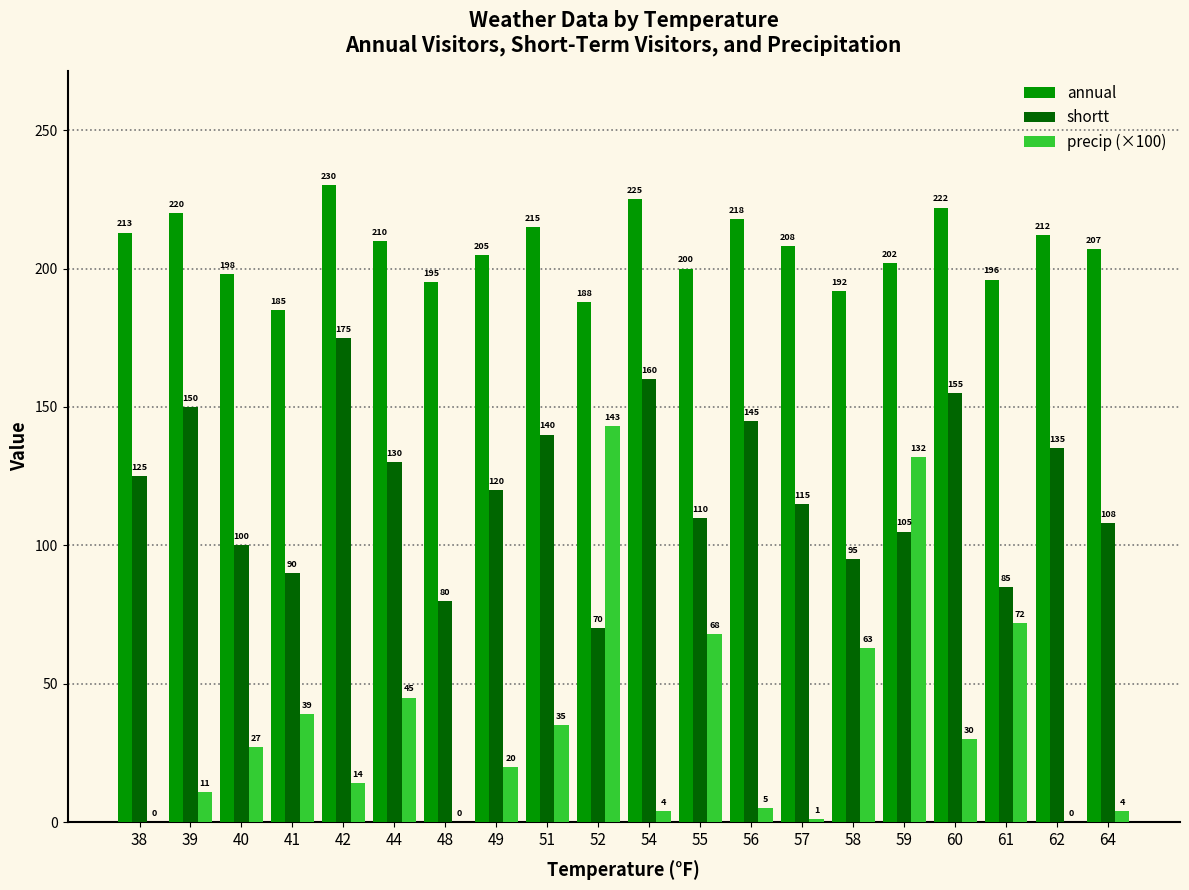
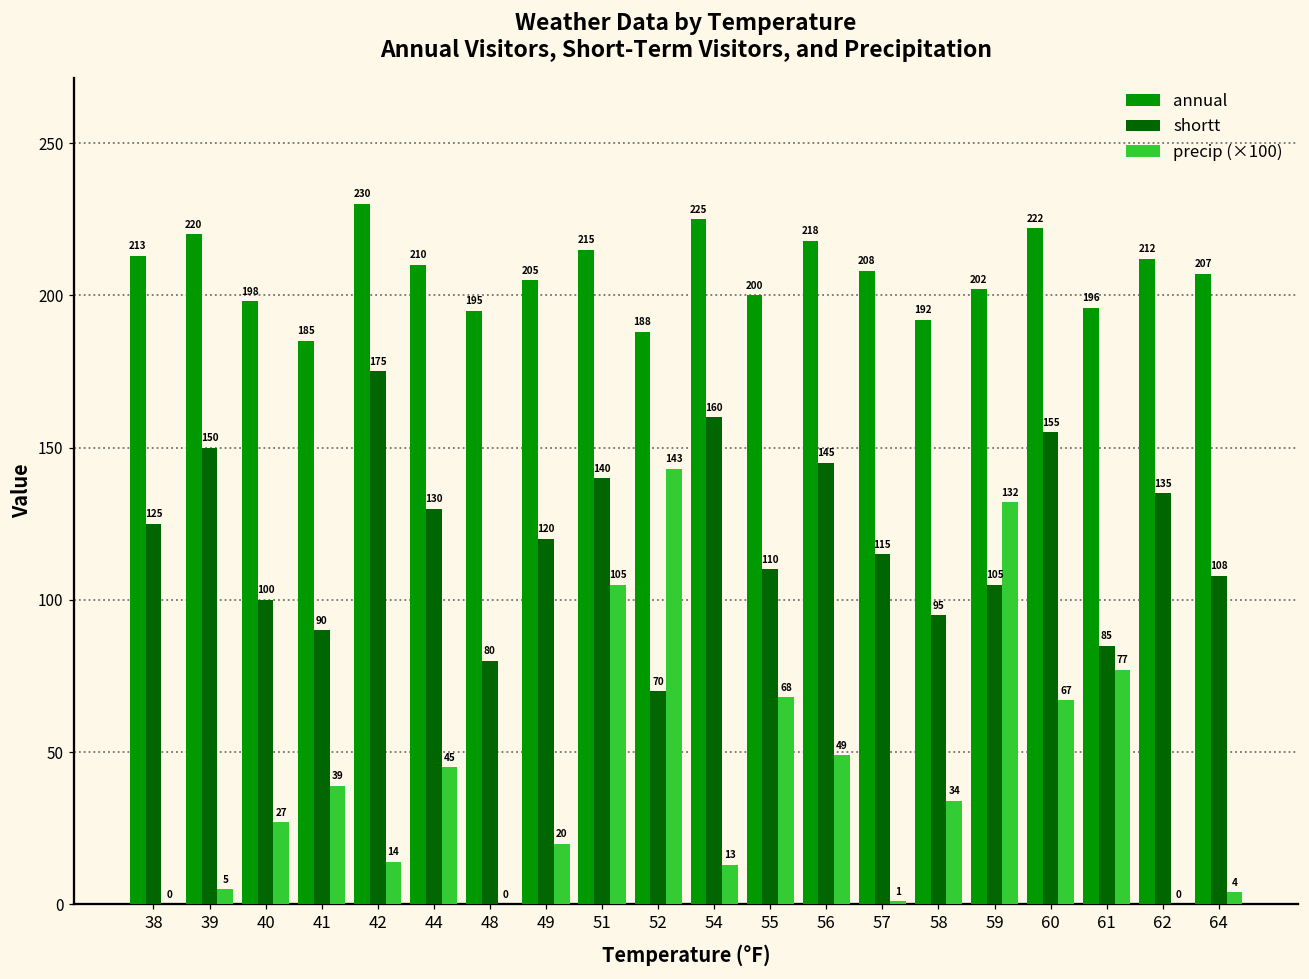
precip (×100), 39: 11 -> 5
precip (×100), 51: 35 -> 105
precip (×100), 54: 4 -> 13
precip (×100), 56: 5 -> 49
precip (×100), 58: 63 -> 34
precip (×100), 60: 30 -> 67
precip (×100), 61: 72 -> 77
